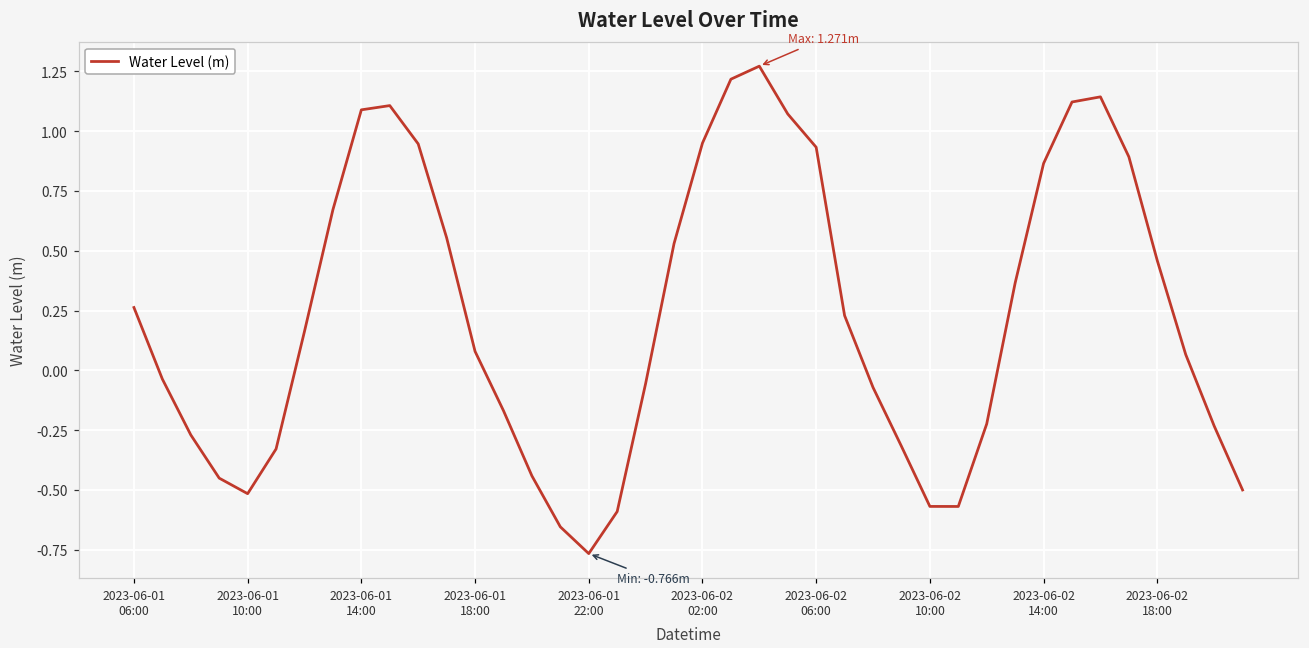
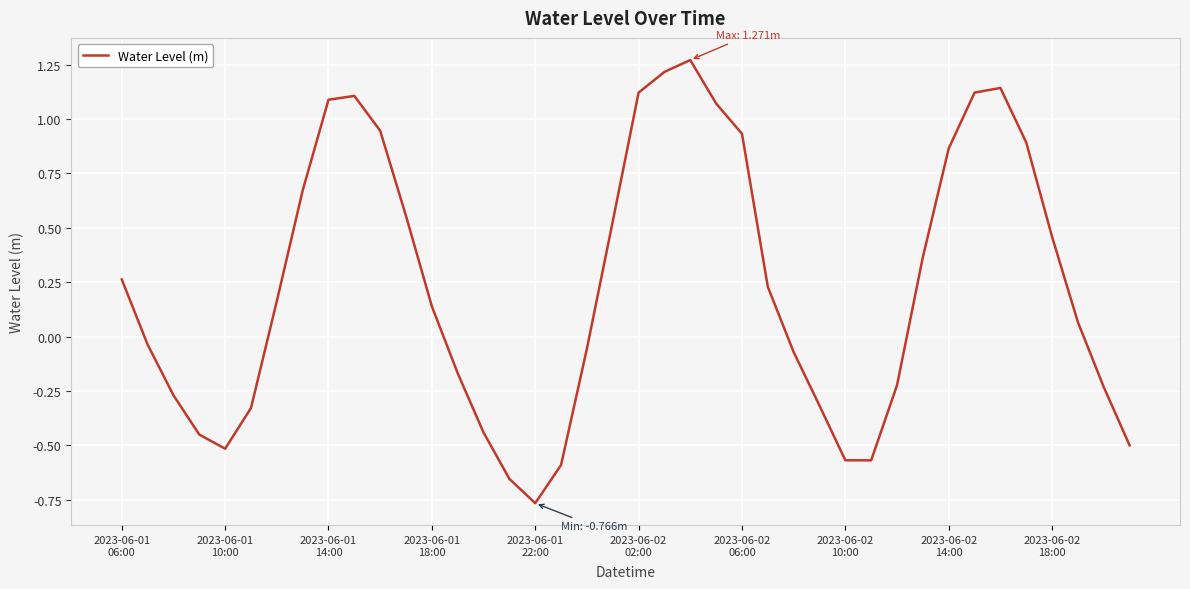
2023-06-01 18:00: 0.08 -> 0.14
2023-06-02 02:00: 0.95 -> 1.12
